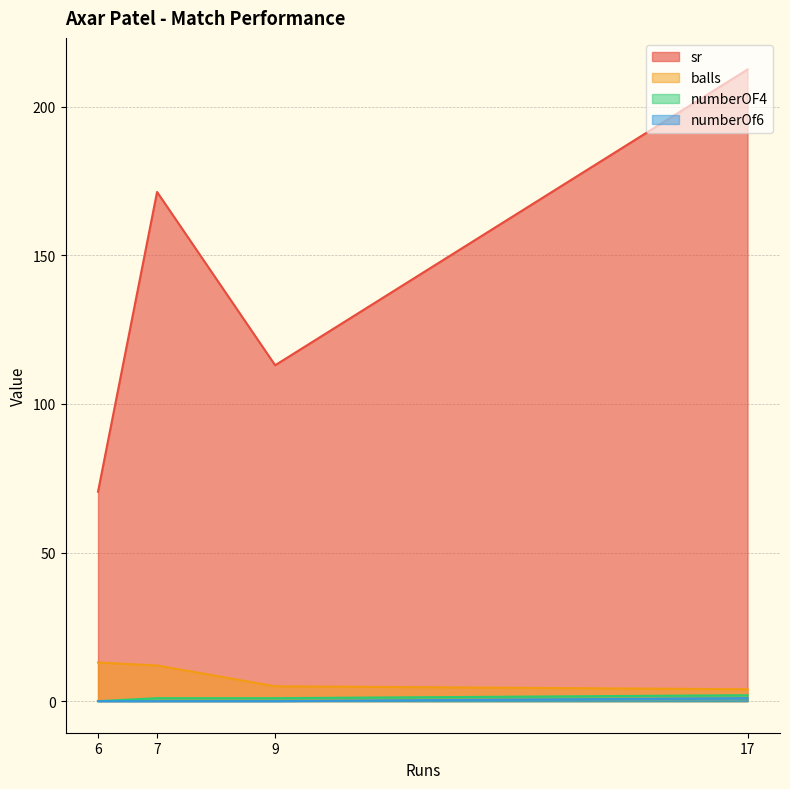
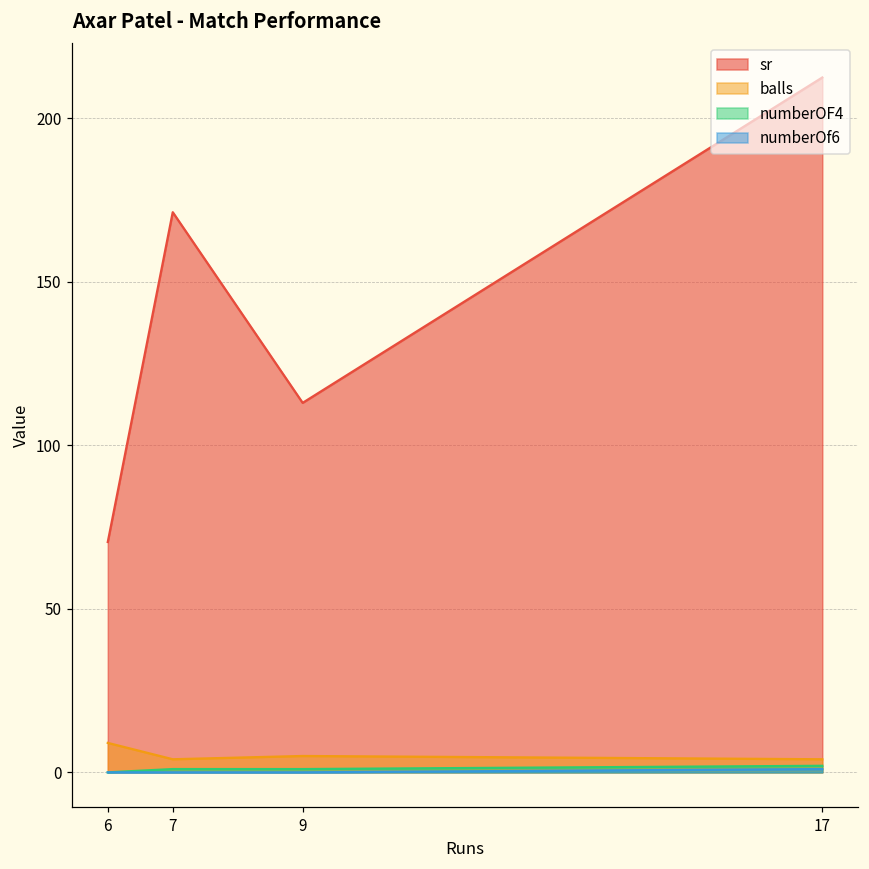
balls, 6: 13 -> 9
balls, 7: 12 -> 4
